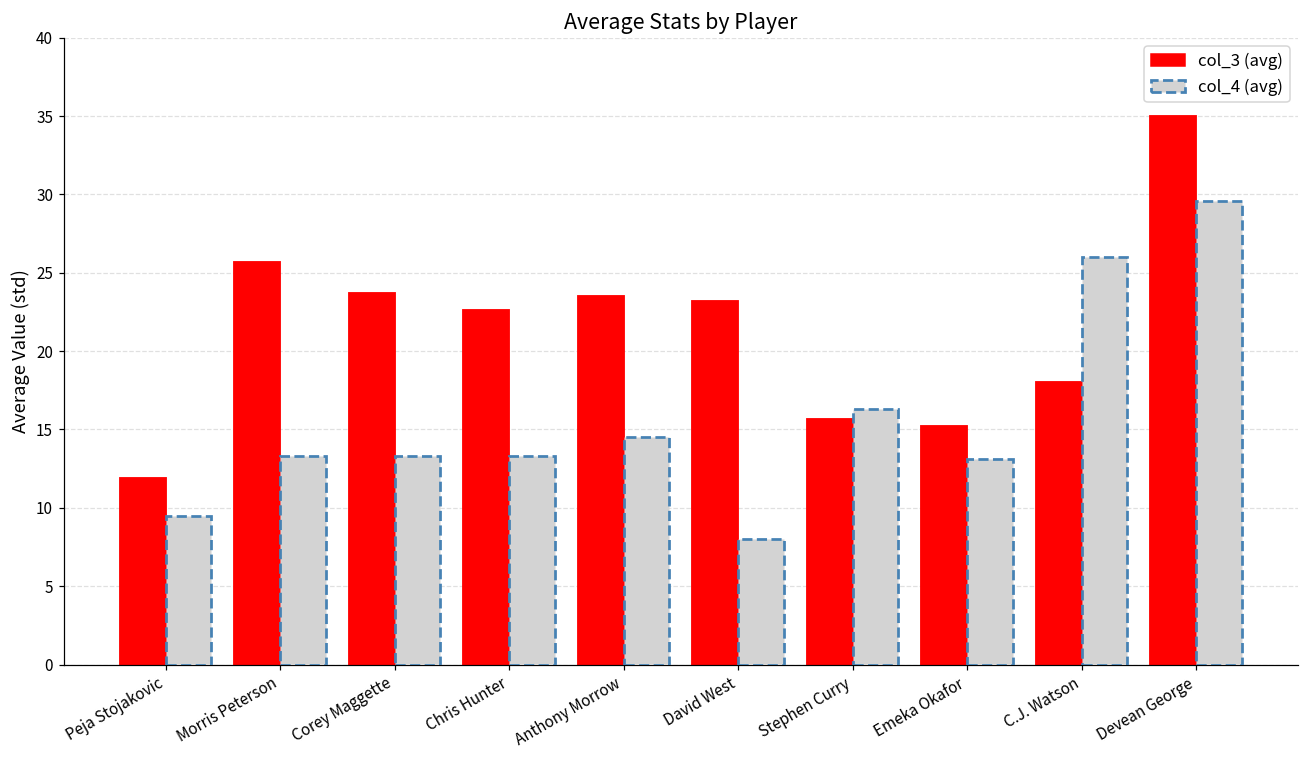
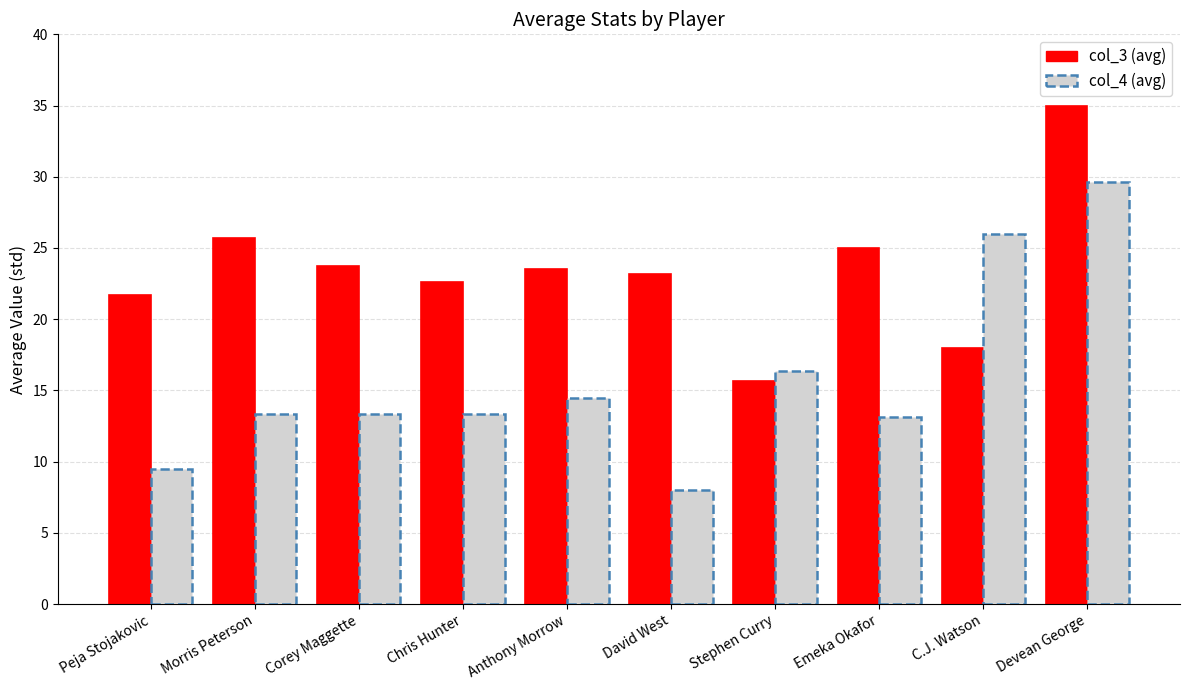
col_3 (avg), Peja Stojakovic: 11.9 -> 21.7
col_3 (avg), Emeka Okafor: 15.2 -> 25.0
